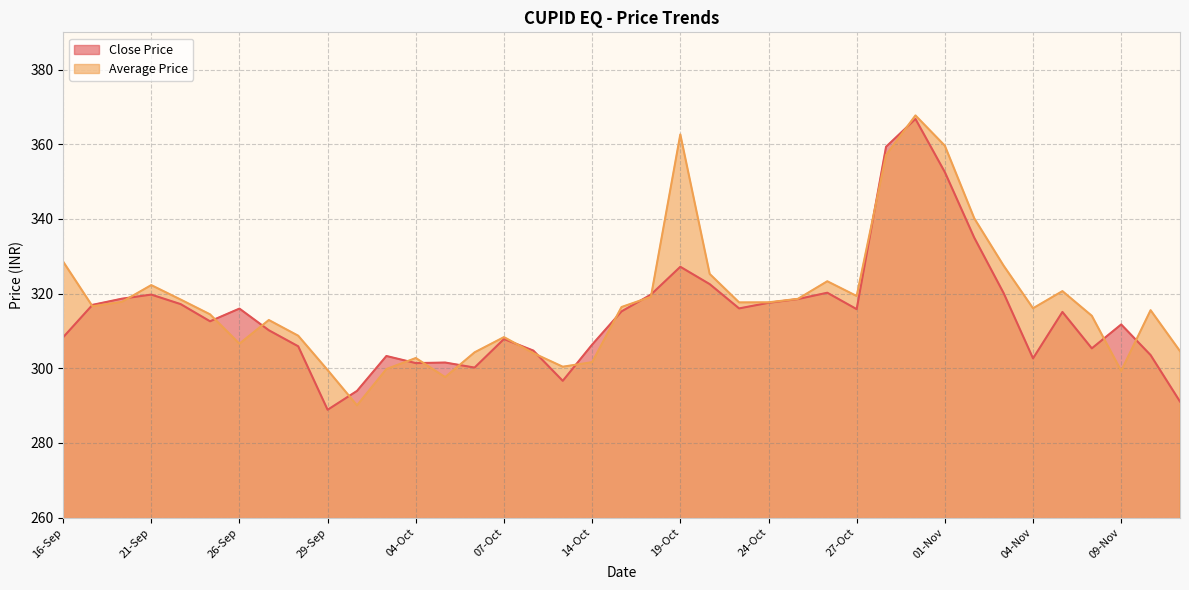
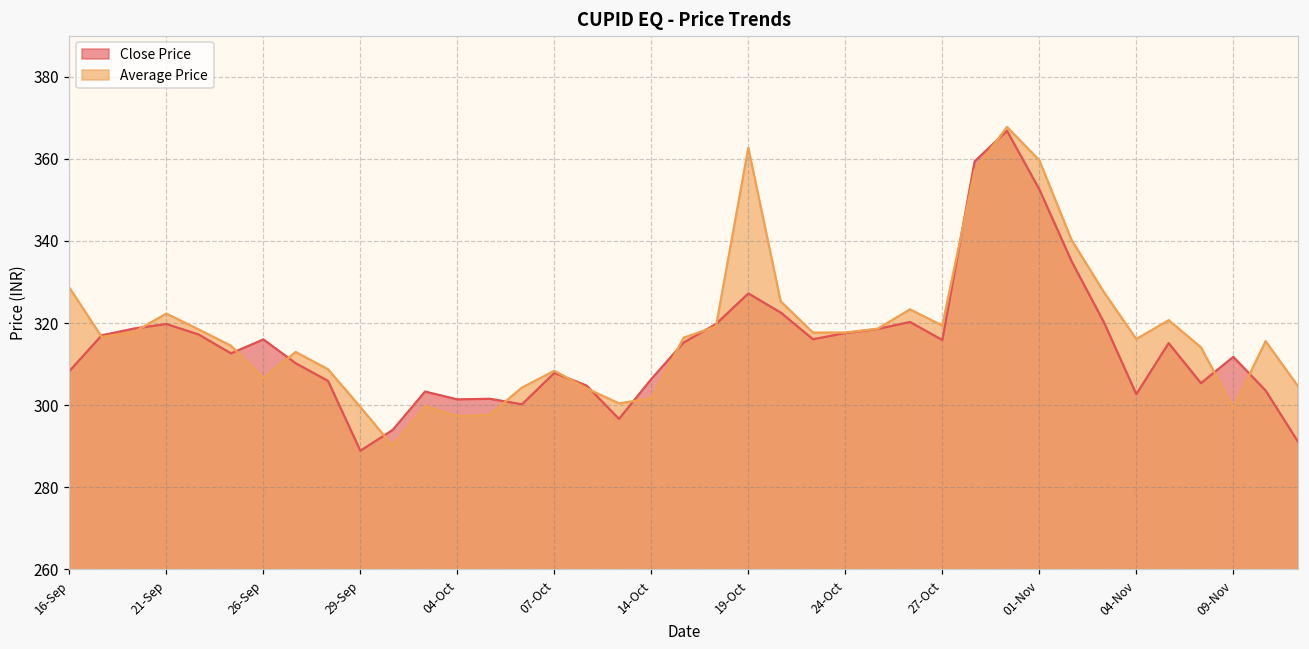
Average Price, 04-Oct: 303 -> 297
